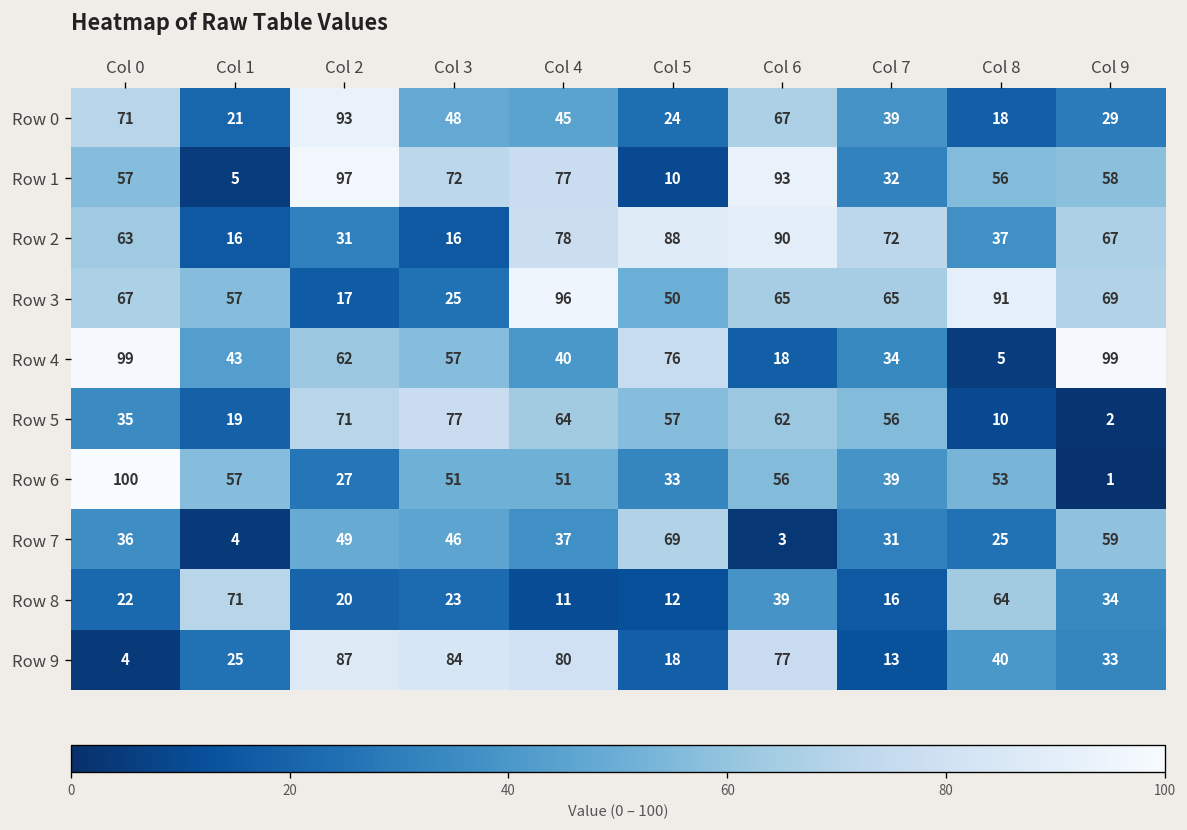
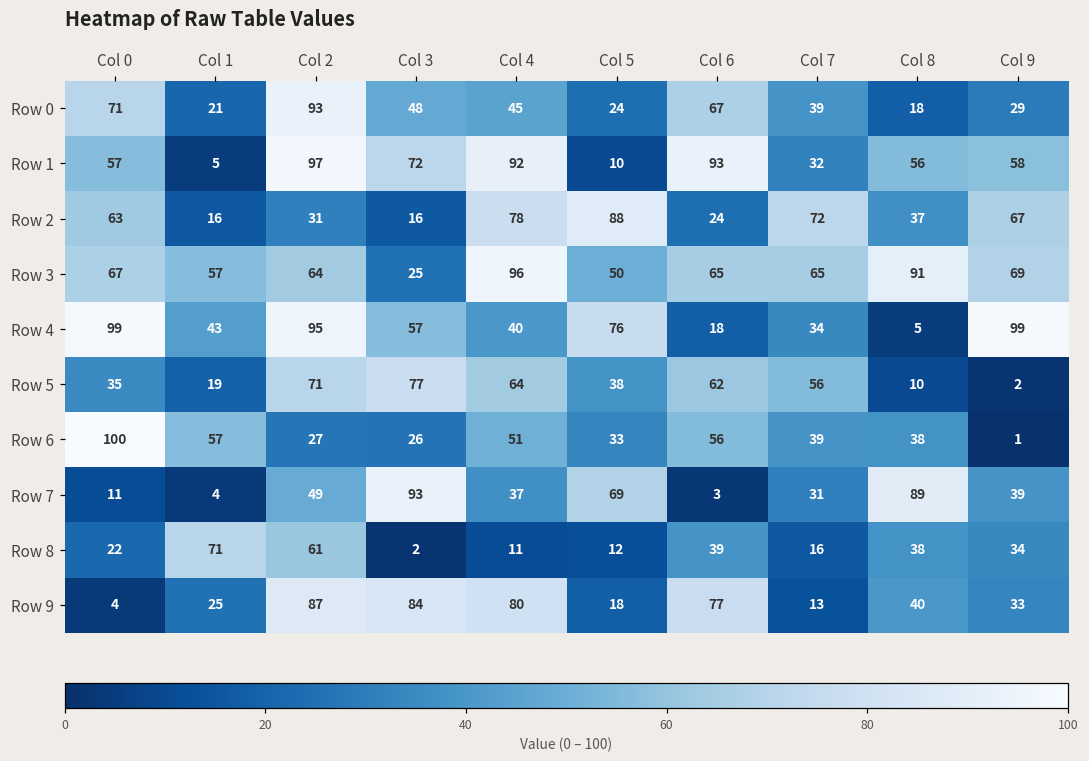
Row 1, Col 4: 77 -> 92
Row 2, Col 6: 90 -> 24
Row 3, Col 2: 17 -> 64
Row 4, Col 2: 62 -> 95
Row 5, Col 5: 57 -> 38
Row 6, Col 3: 51 -> 26
Row 6, Col 8: 53 -> 38
Row 7, Col 0: 36 -> 11
Row 7, Col 3: 46 -> 93
Row 7, Col 8: 25 -> 89
Row 7, Col 9: 59 -> 39
Row 8, Col 2: 20 -> 61
Row 8, Col 3: 23 -> 2
Row 8, Col 8: 64 -> 38
